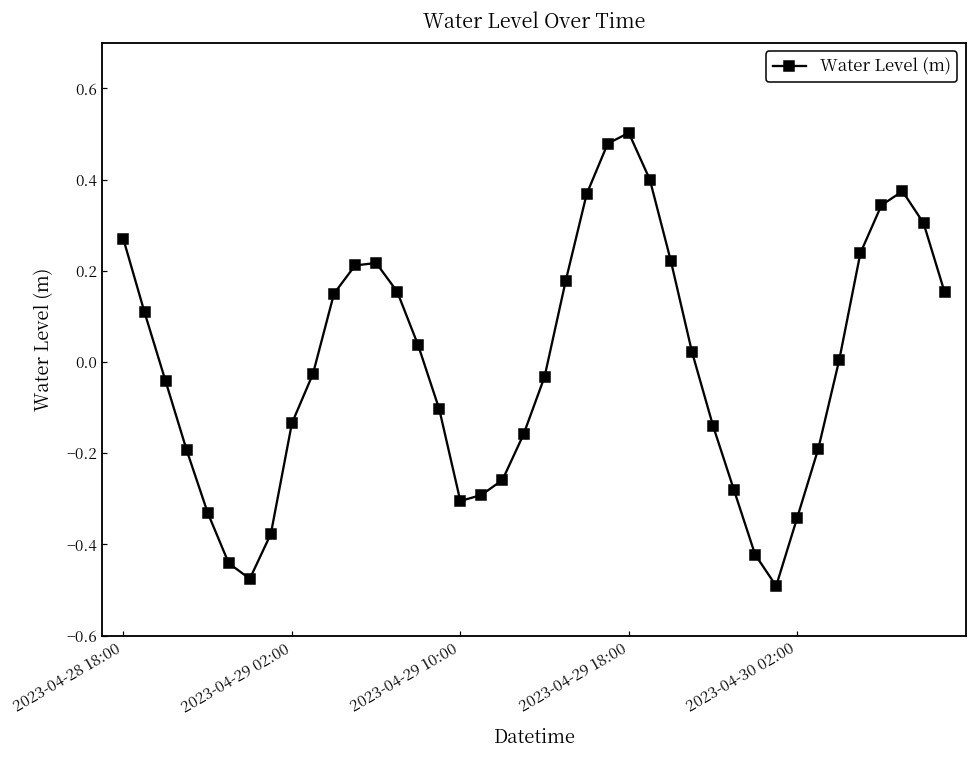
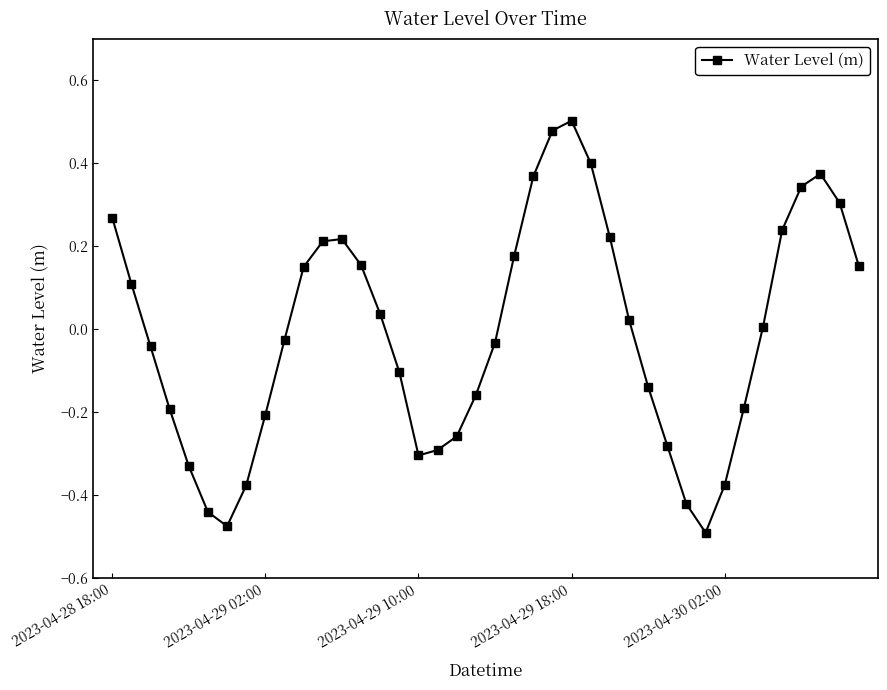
2023-04-29 02:00: -0.13 -> -0.21
2023-04-30 02:00: -0.34 -> -0.38
